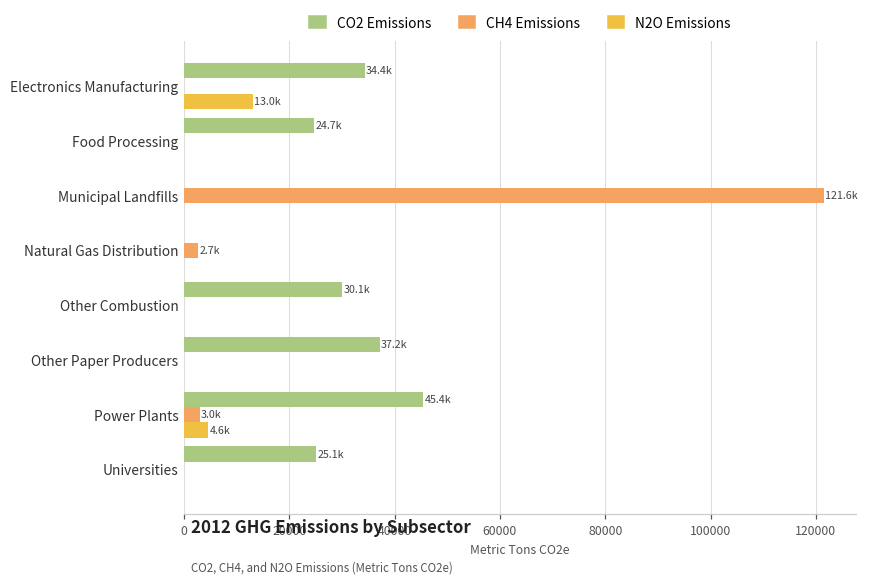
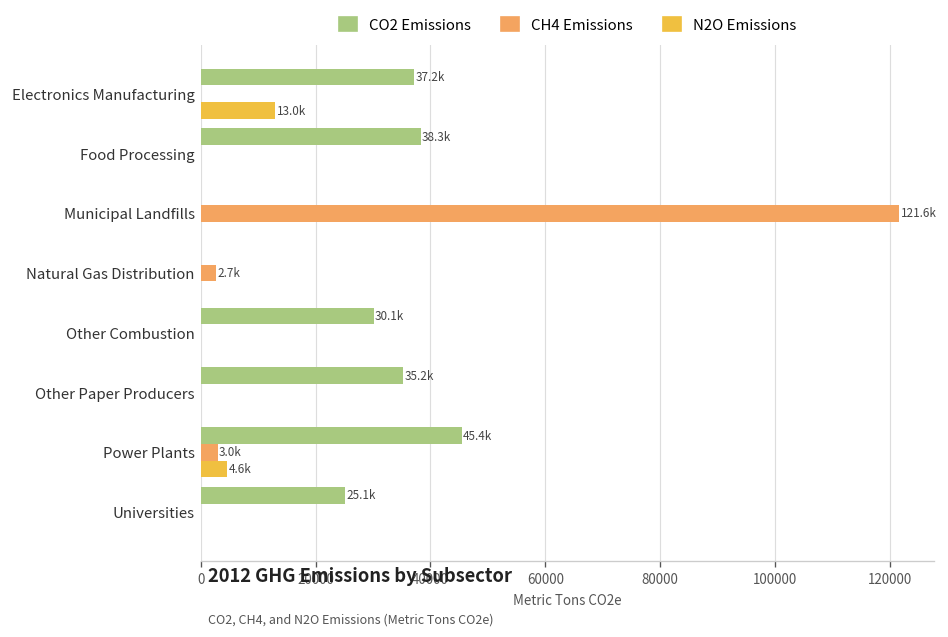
CO2 Emissions, Electronics Manufacturing: 34.4k -> 37.2k
CO2 Emissions, Food Processing: 24.7k -> 38.3k
CO2 Emissions, Other Paper Producers: 37.2k -> 35.2k
